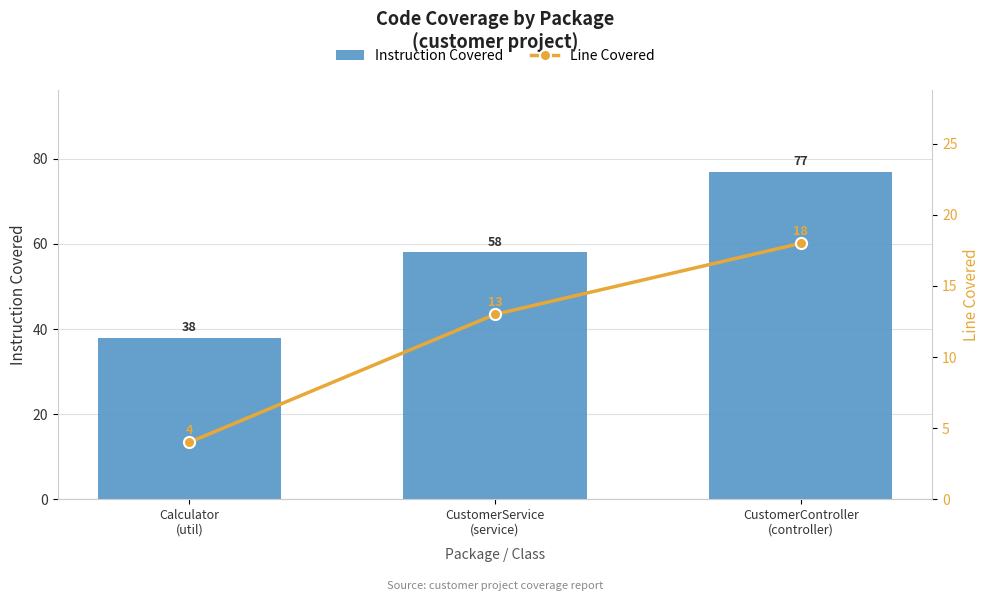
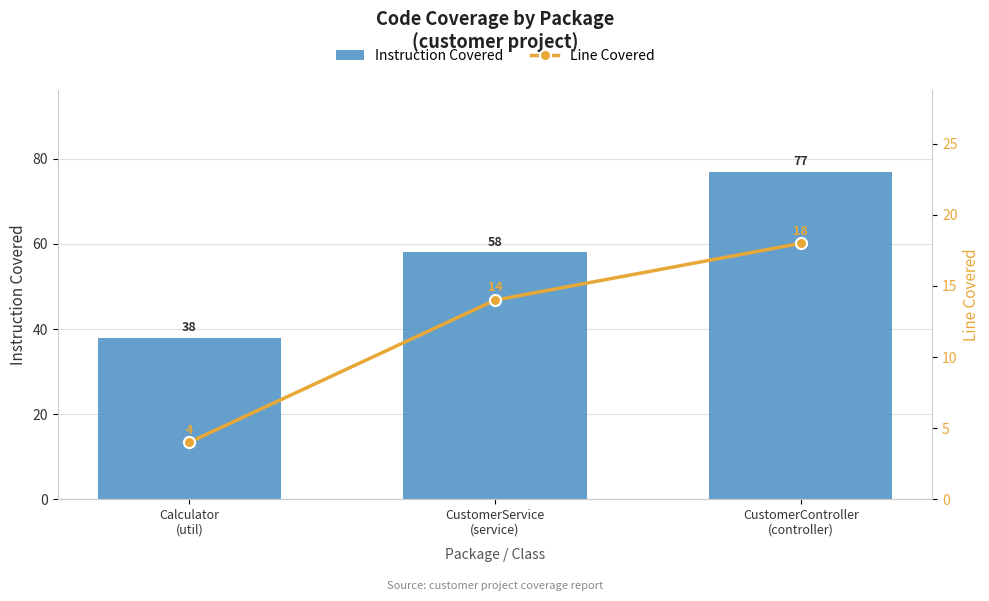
Line Covered, CustomerService (service): 13 -> 14
